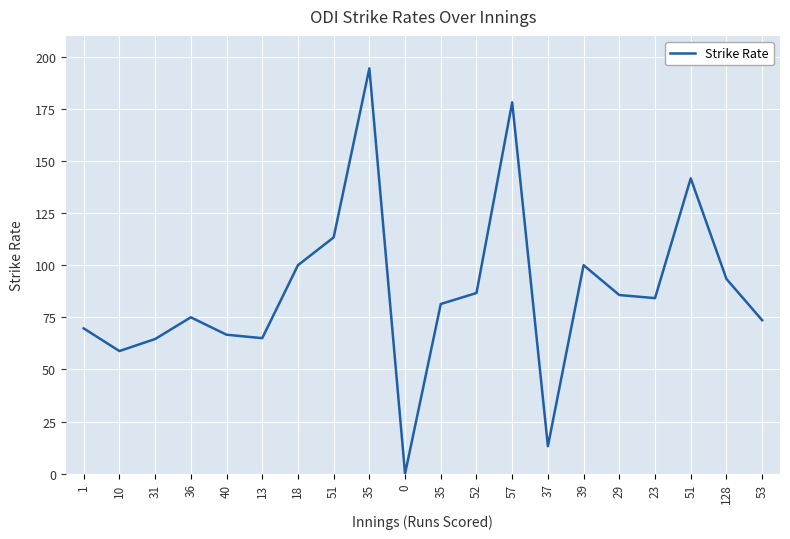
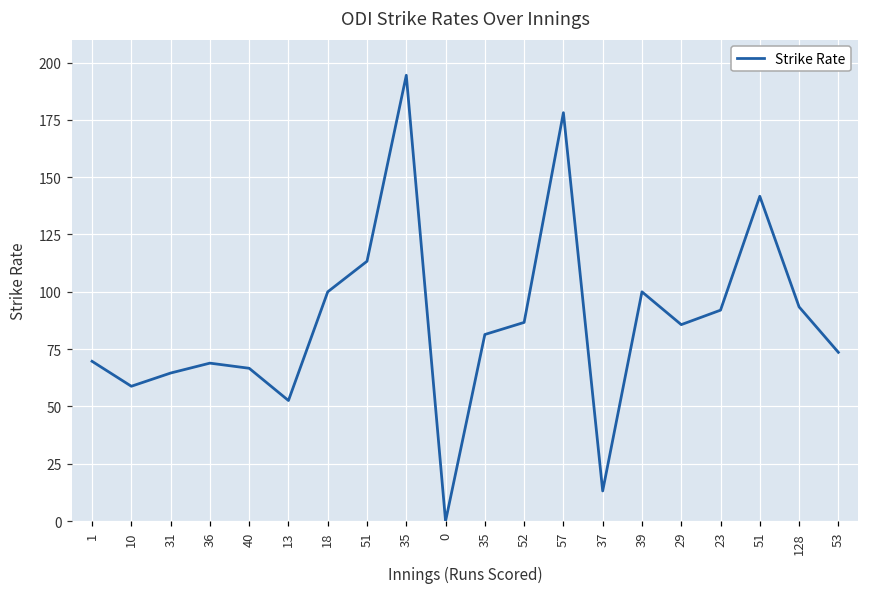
36: 75 -> 69
13: 65 -> 53
23: 84 -> 92
